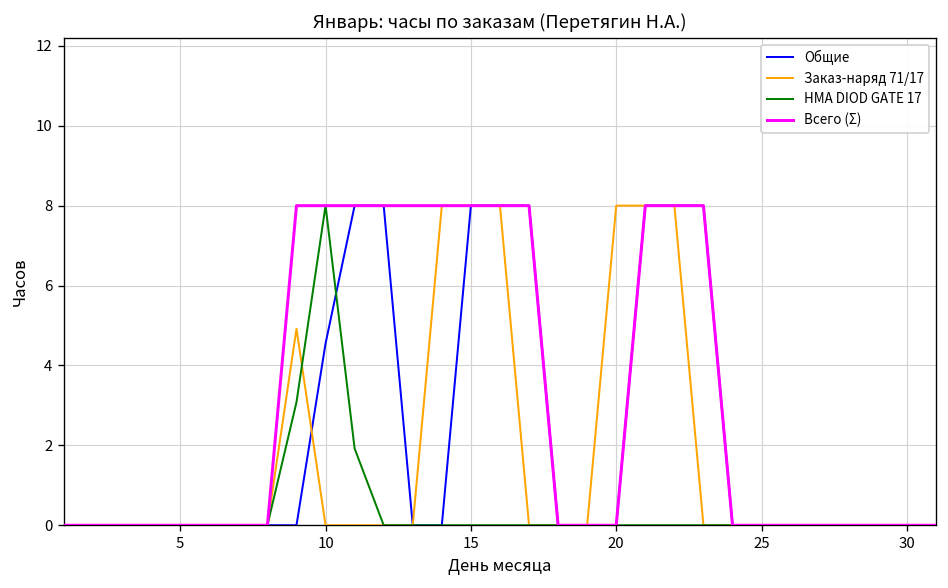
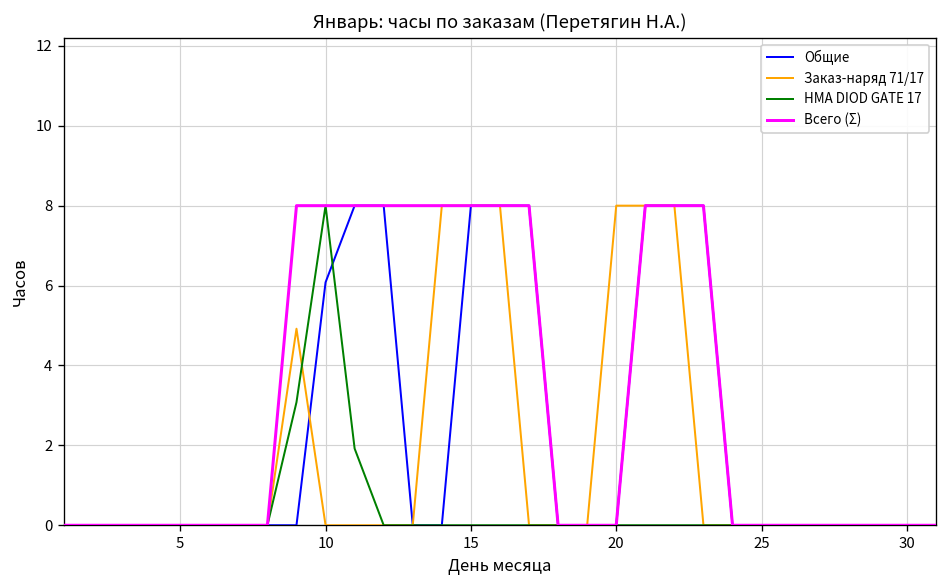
Общие, 10: 4.6 -> 6.1
